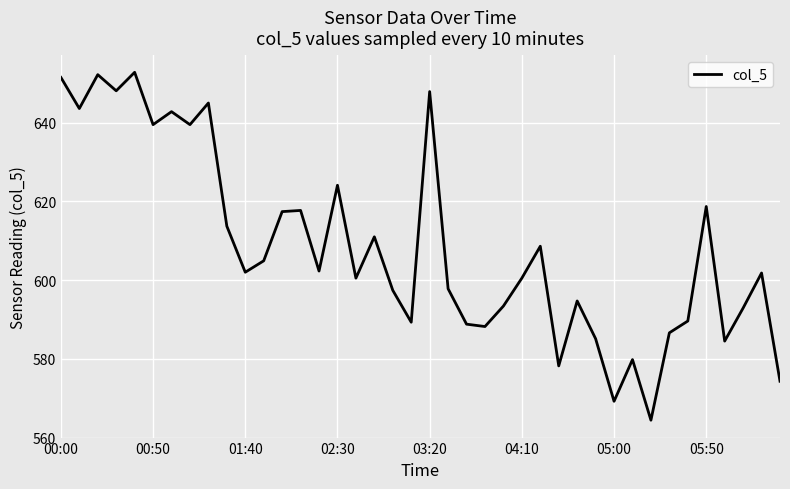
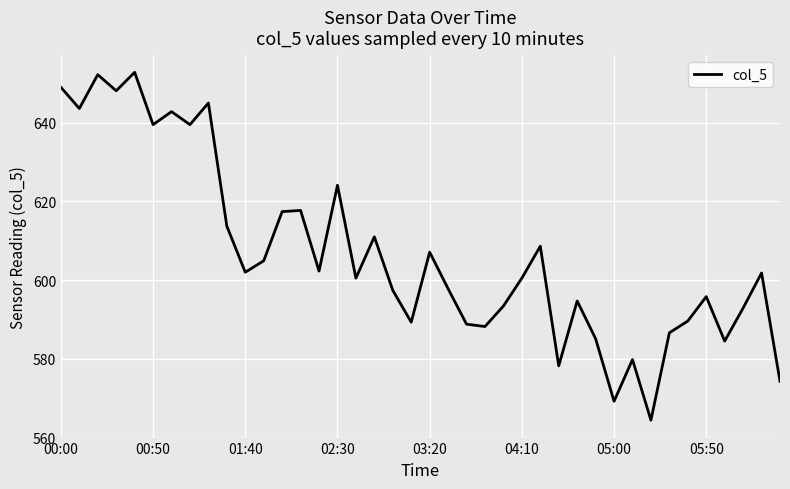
00:00: 652 -> 649
03:20: 648 -> 607
05:50: 619 -> 596
